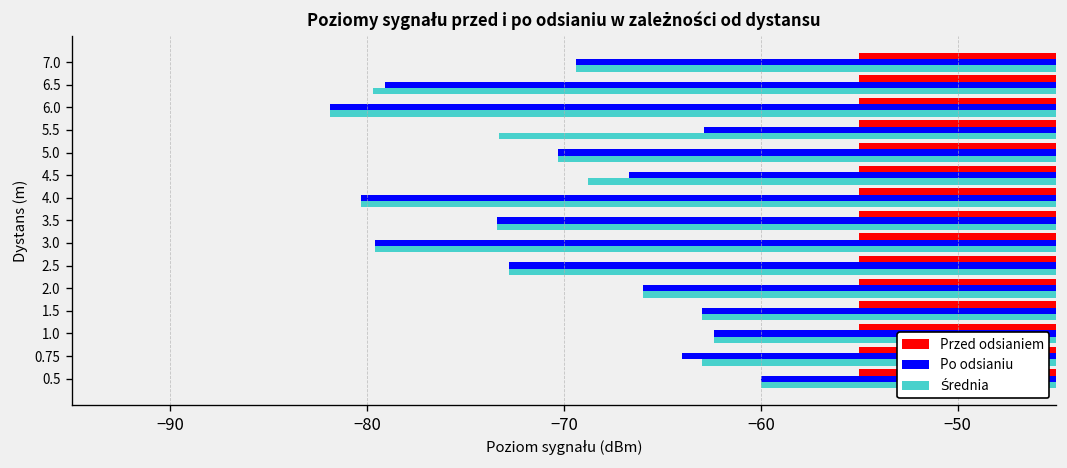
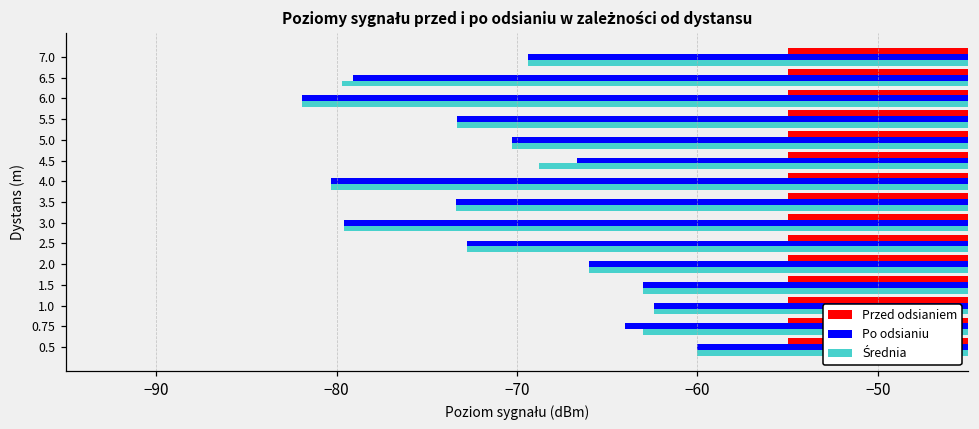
Po odsianiu, 5.5: -62.9 -> -73.3
